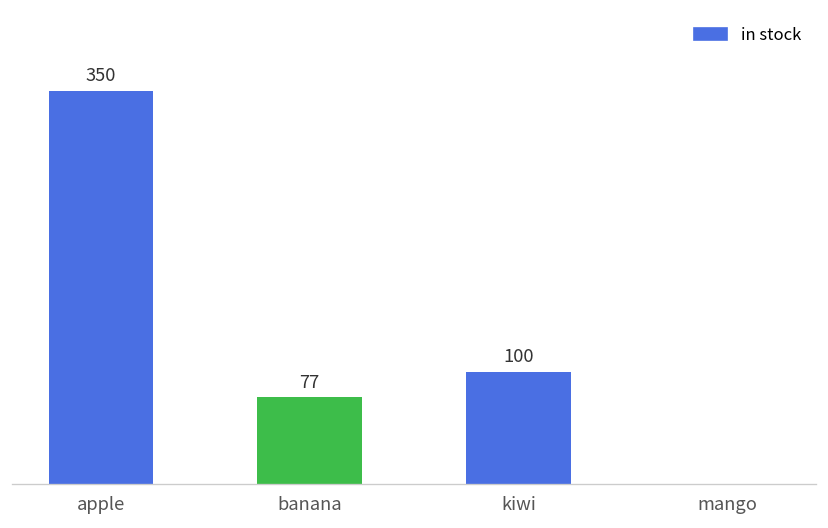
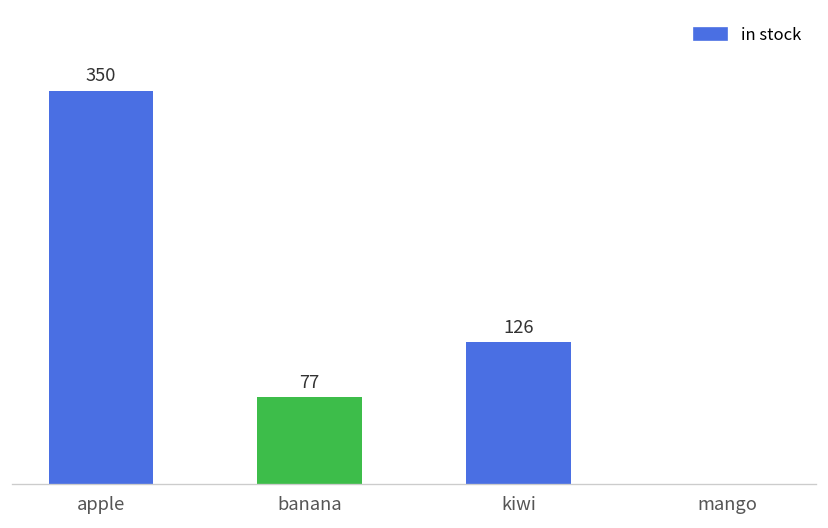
kiwi: 100 -> 126
